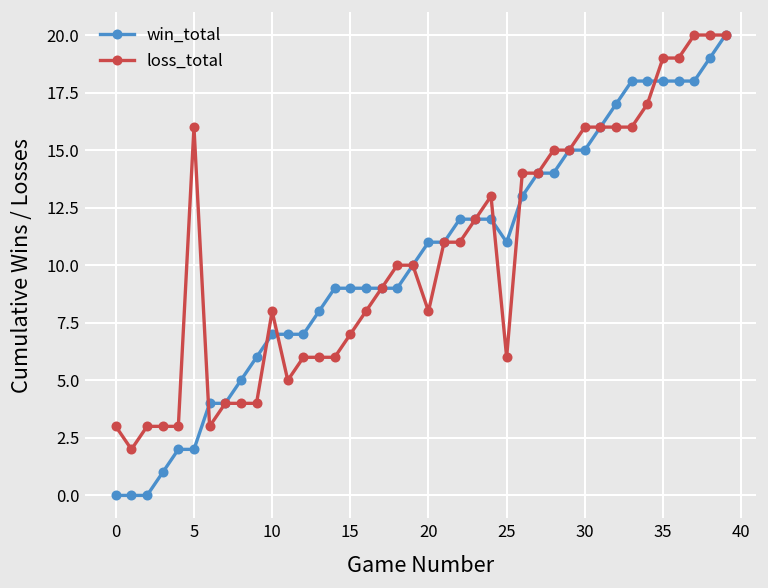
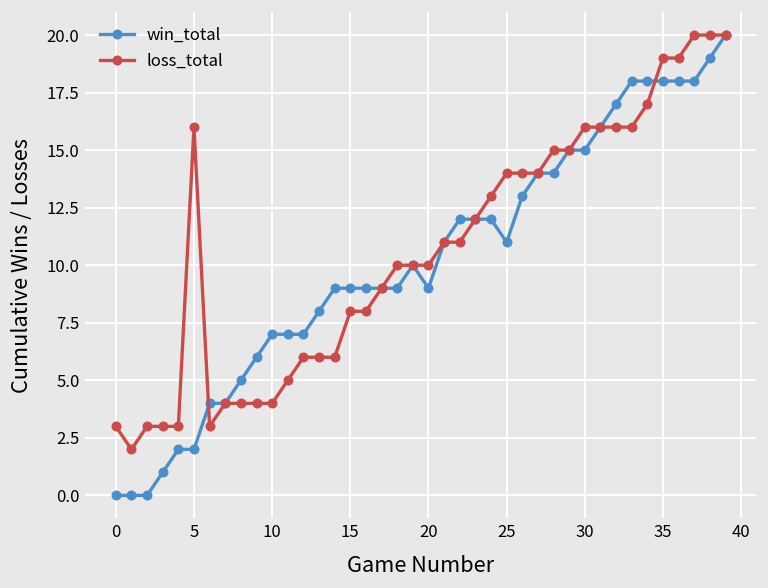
loss_total, 10: 8 -> 4
loss_total, 15: 7 -> 8
win_total, 20: 11 -> 9
loss_total, 20: 8 -> 10
loss_total, 25: 6 -> 14
